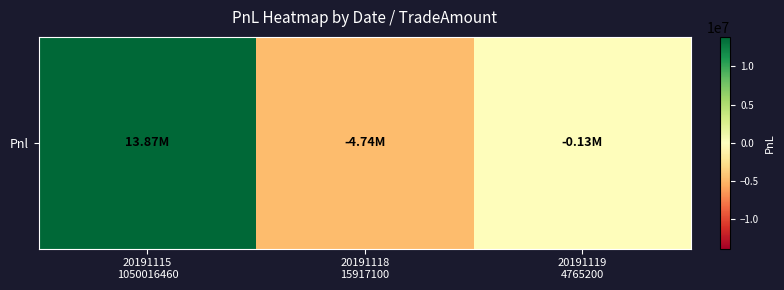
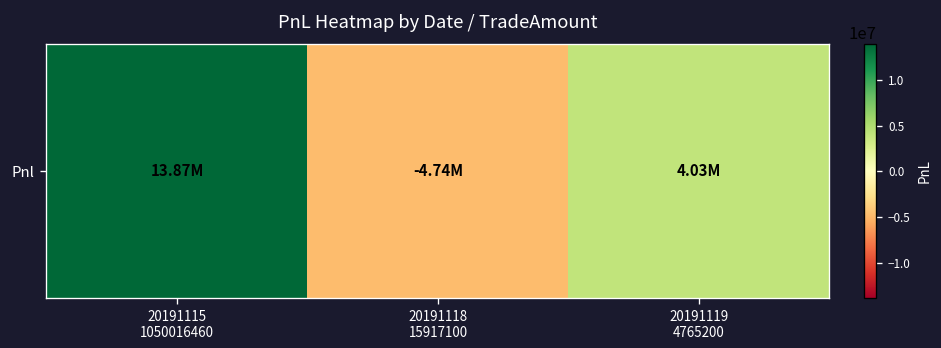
Pnl, 20191119 4765200: -0.13M -> 4.03M
